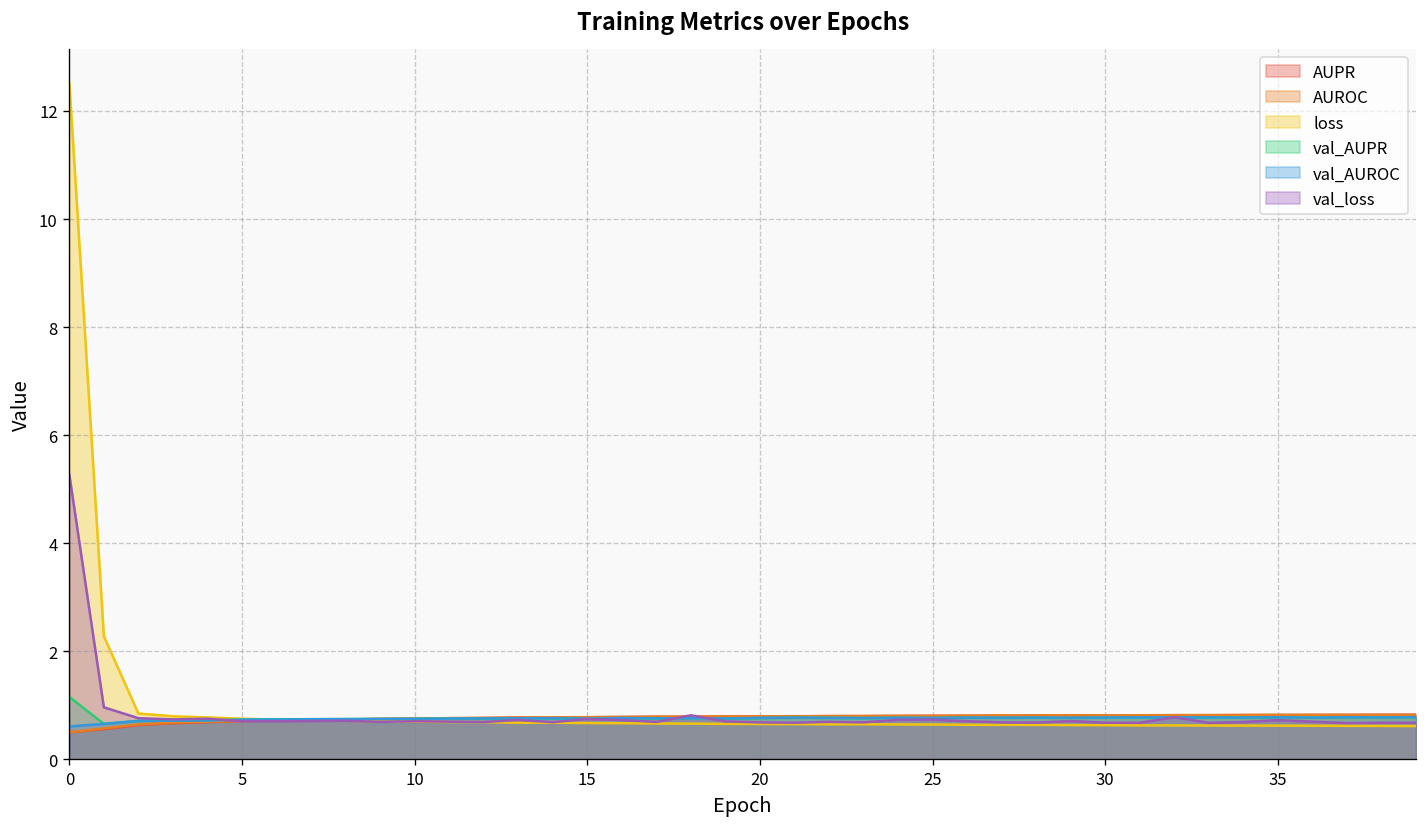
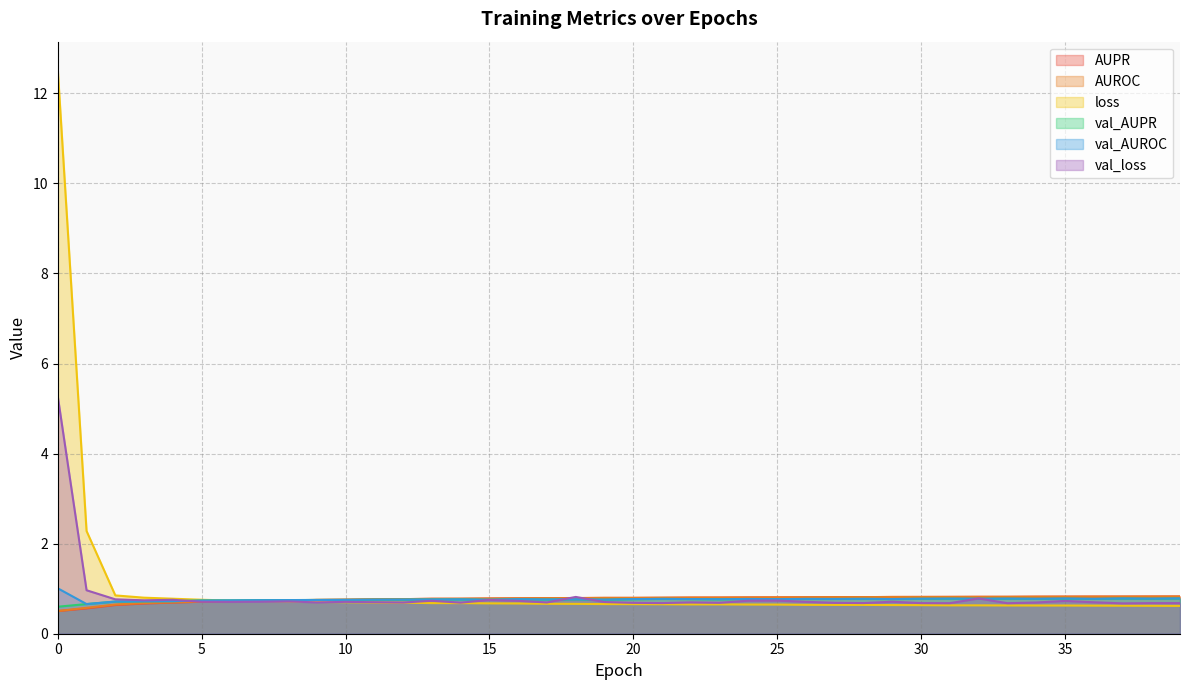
val_AUPR, 0: 1.2 -> 0.6
val_AUROC, 0: 0.6 -> 1.0
